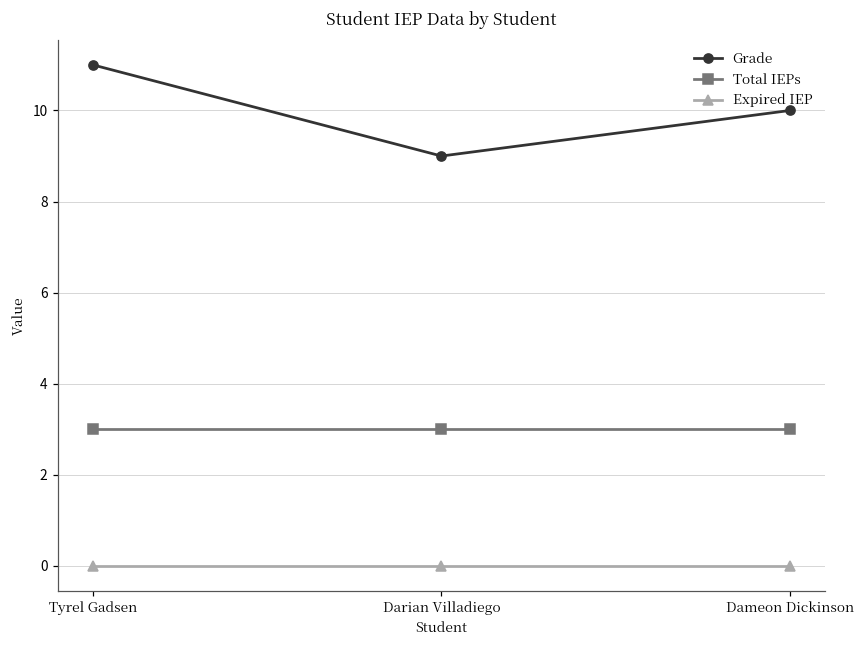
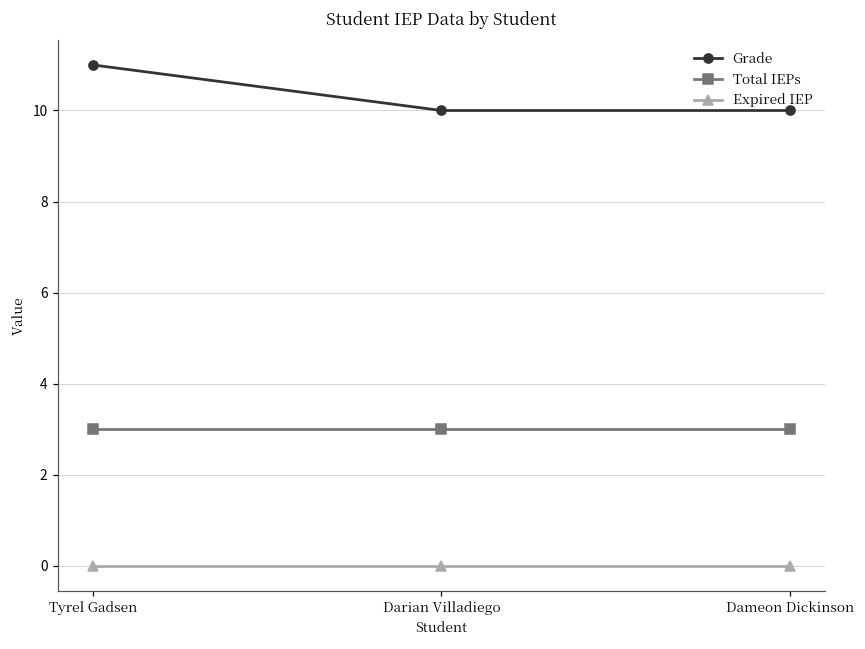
Grade, Darian Villadiego: 9 -> 10
